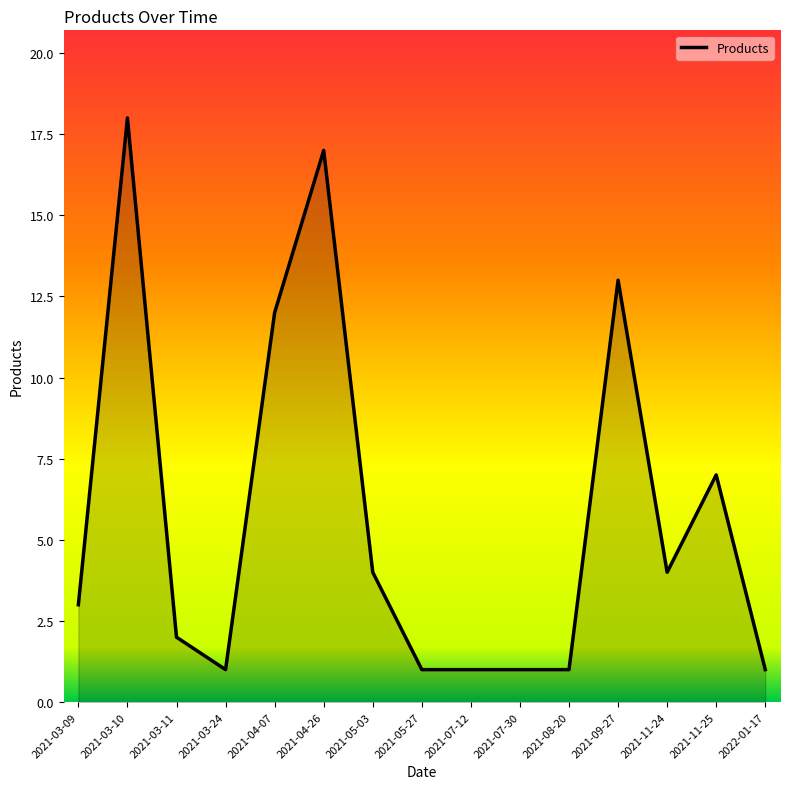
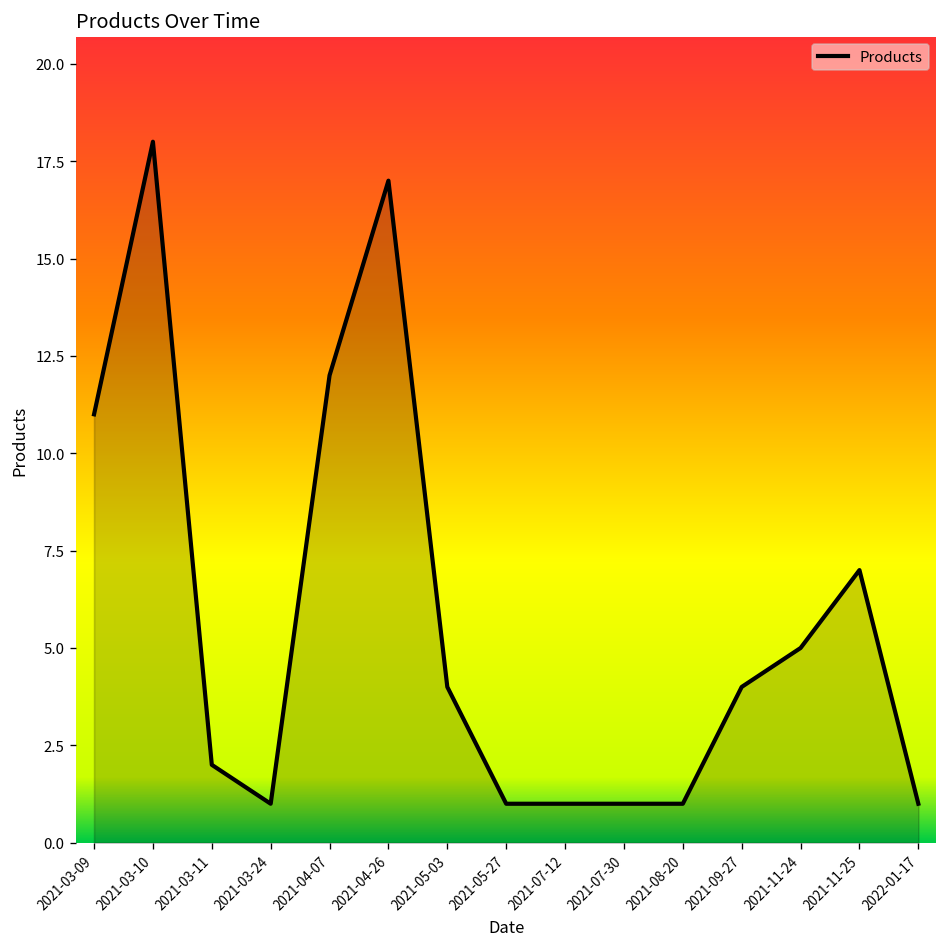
2021-03-09: 3 -> 11
2021-09-27: 13 -> 4
2021-11-24: 4 -> 5
